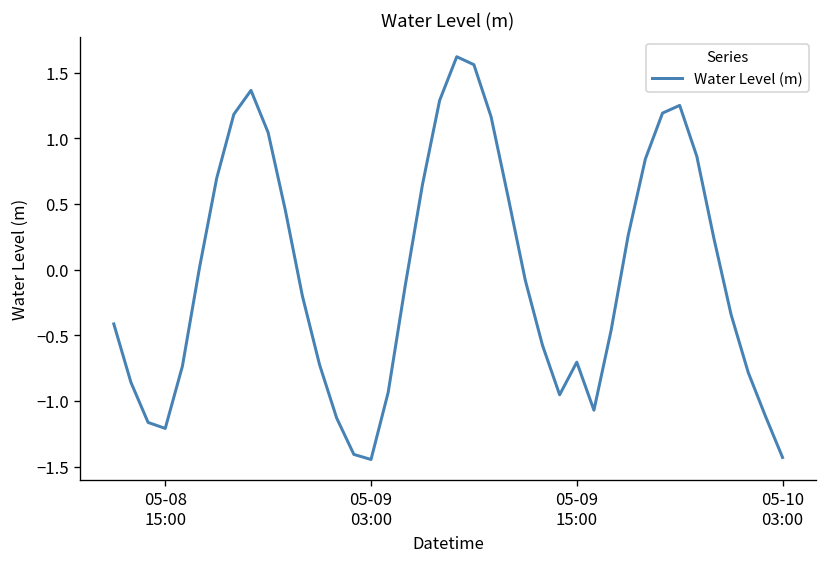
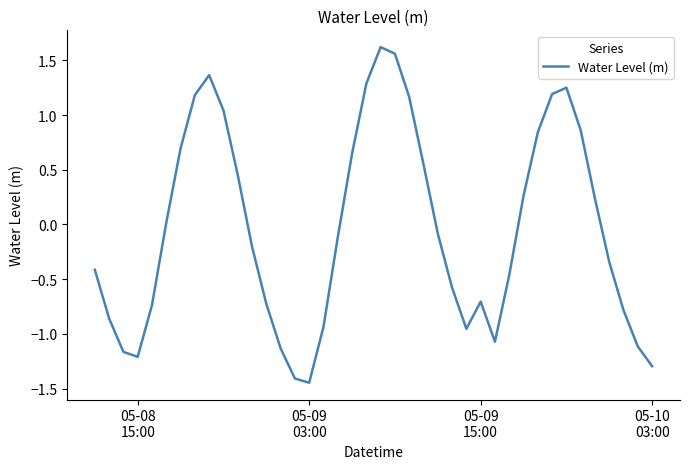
05-10 03:00: -1.43 -> -1.29
